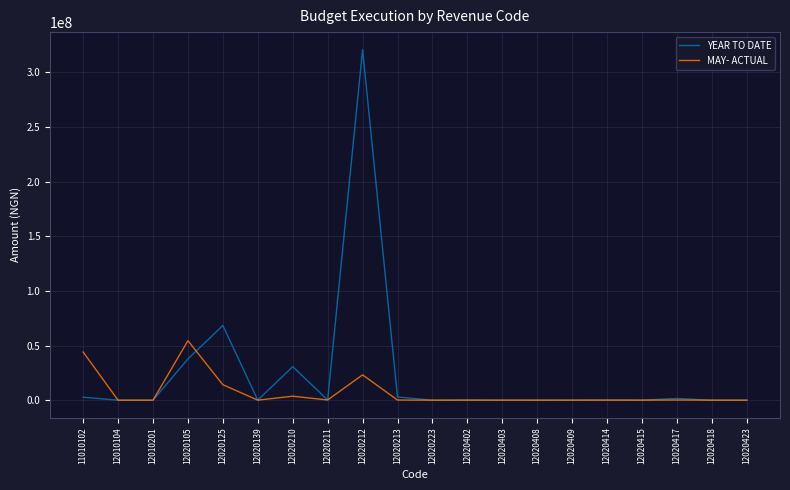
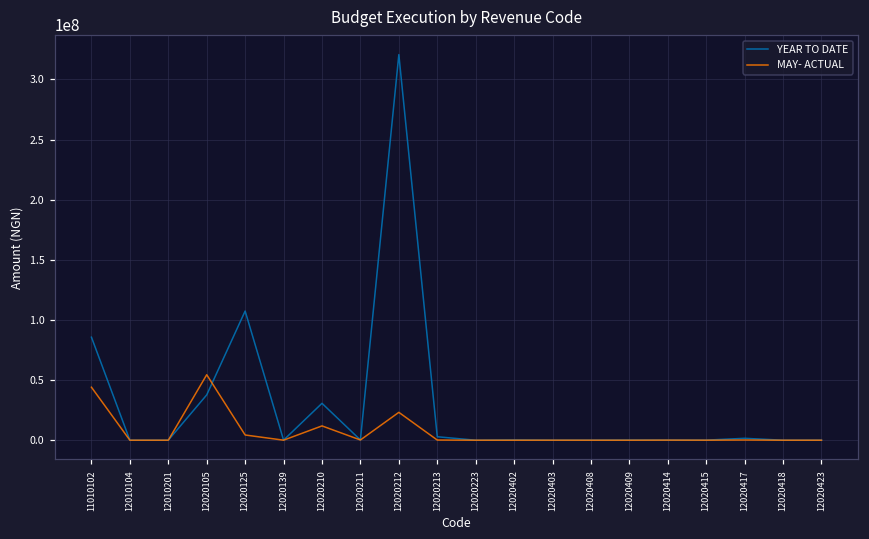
YEAR TO DATE, 11010102: 3000000 -> 86000000
YEAR TO DATE, 12020125: 68000000 -> 107000000
MAY- ACTUAL, 12020125: 14000000 -> 4000000
MAY- ACTUAL, 12020210: 4000000 -> 12000000
